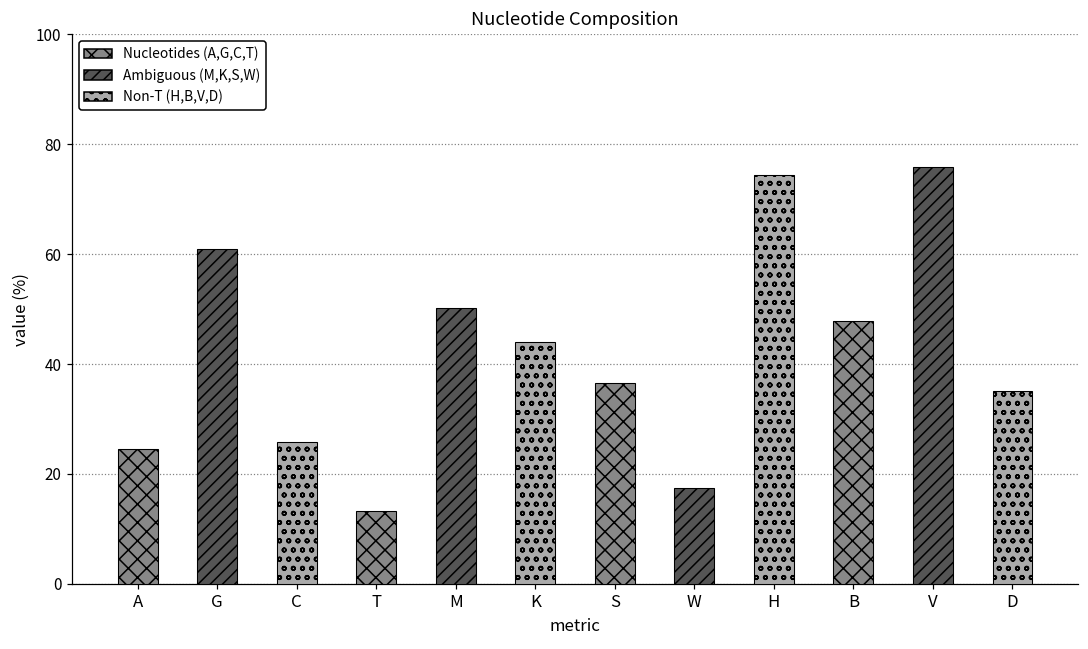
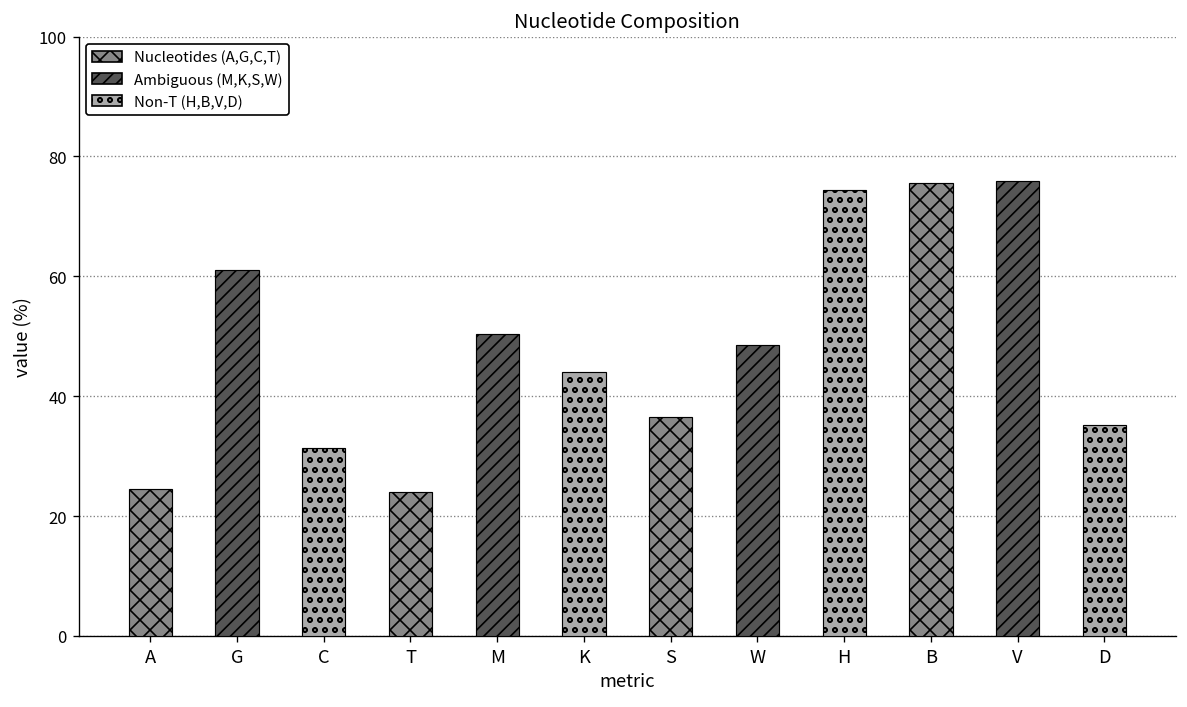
C: 26 -> 31
T: 13 -> 24
W: 17 -> 49
B: 48 -> 76
